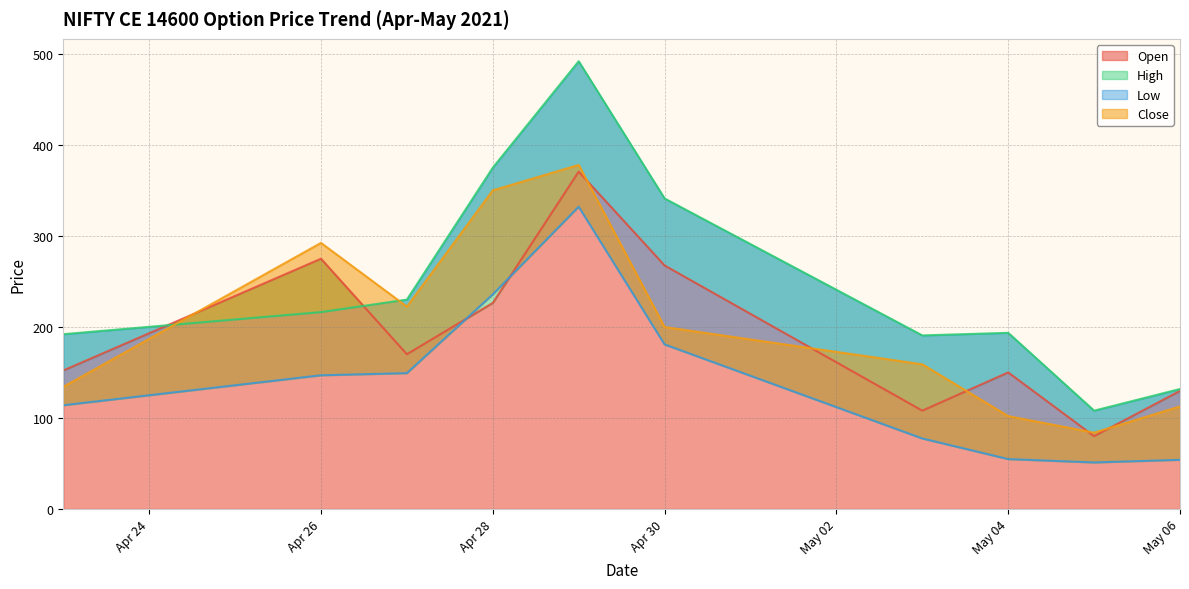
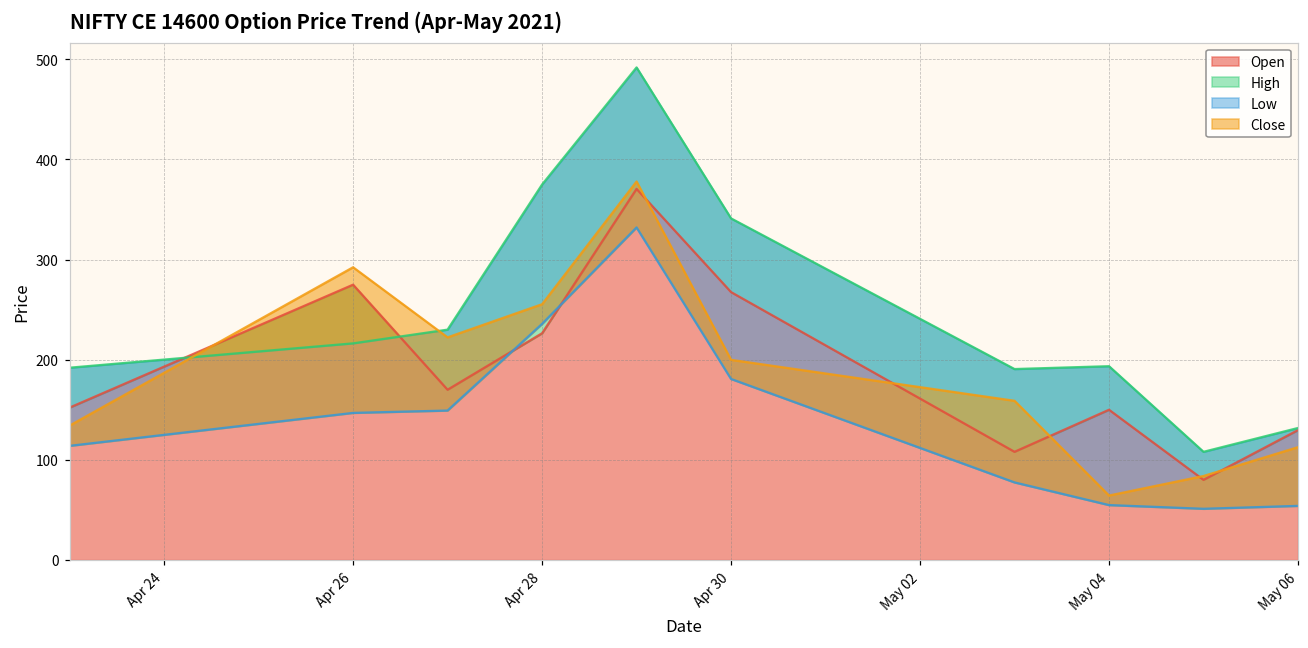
Close, Apr 28: 350 -> 260
Close, May 04: 100 -> 60
